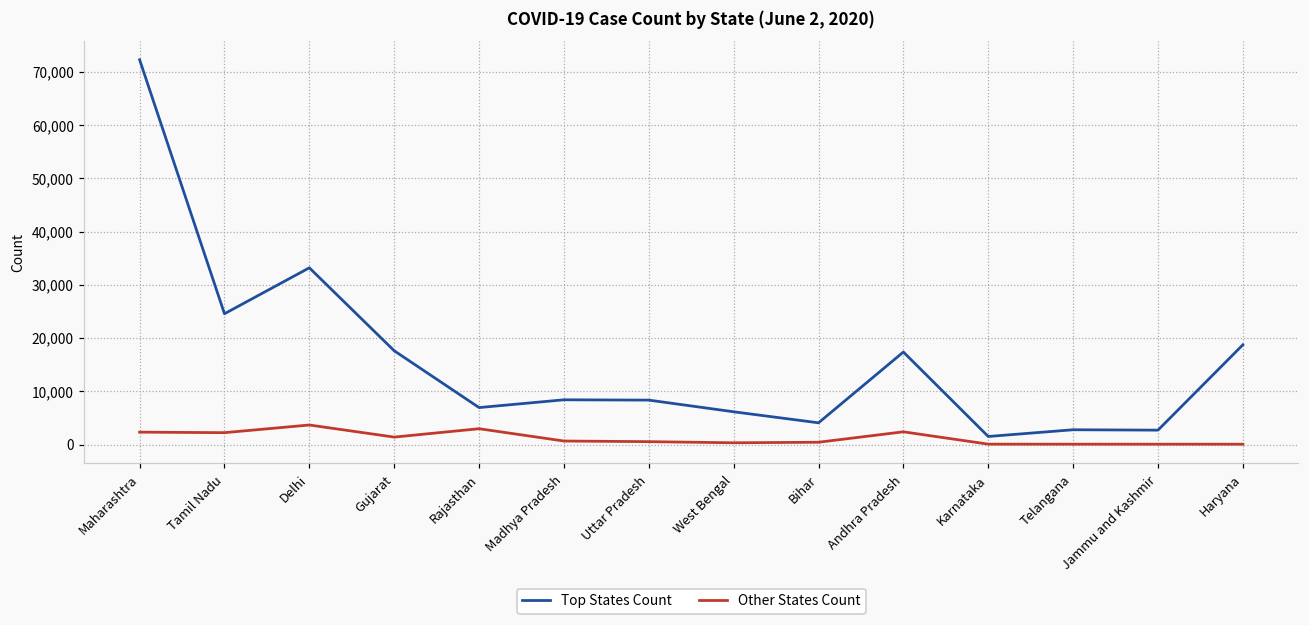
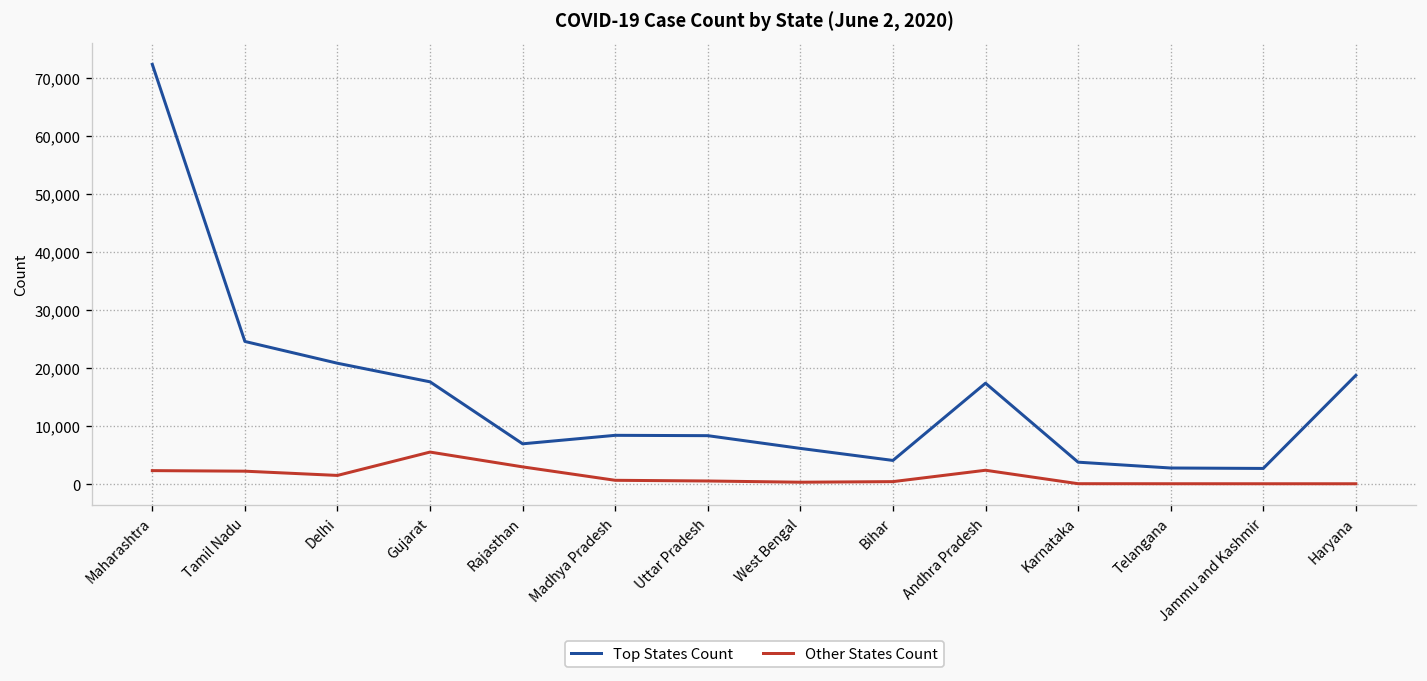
Top States Count, Delhi: 33,000 -> 21,000
Other States Count, Delhi: 4,000 -> 2,000
Other States Count, Gujarat: 1,000 -> 6,000
Top States Count, Karnataka: 2,000 -> 4,000
